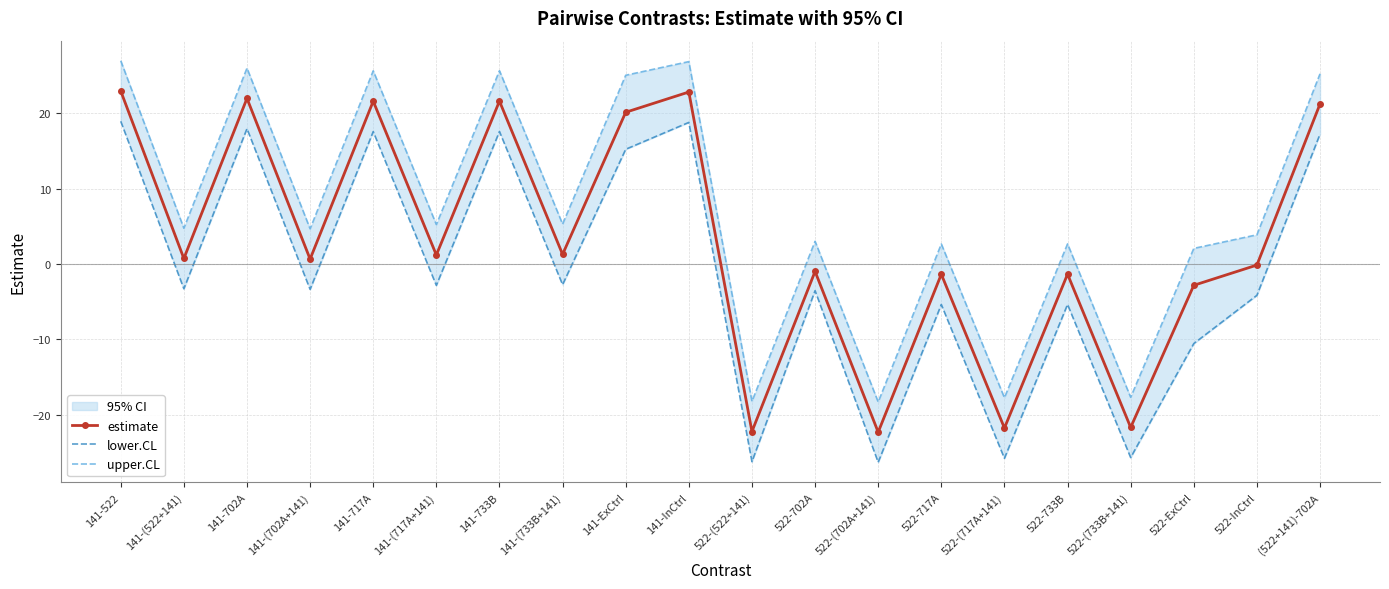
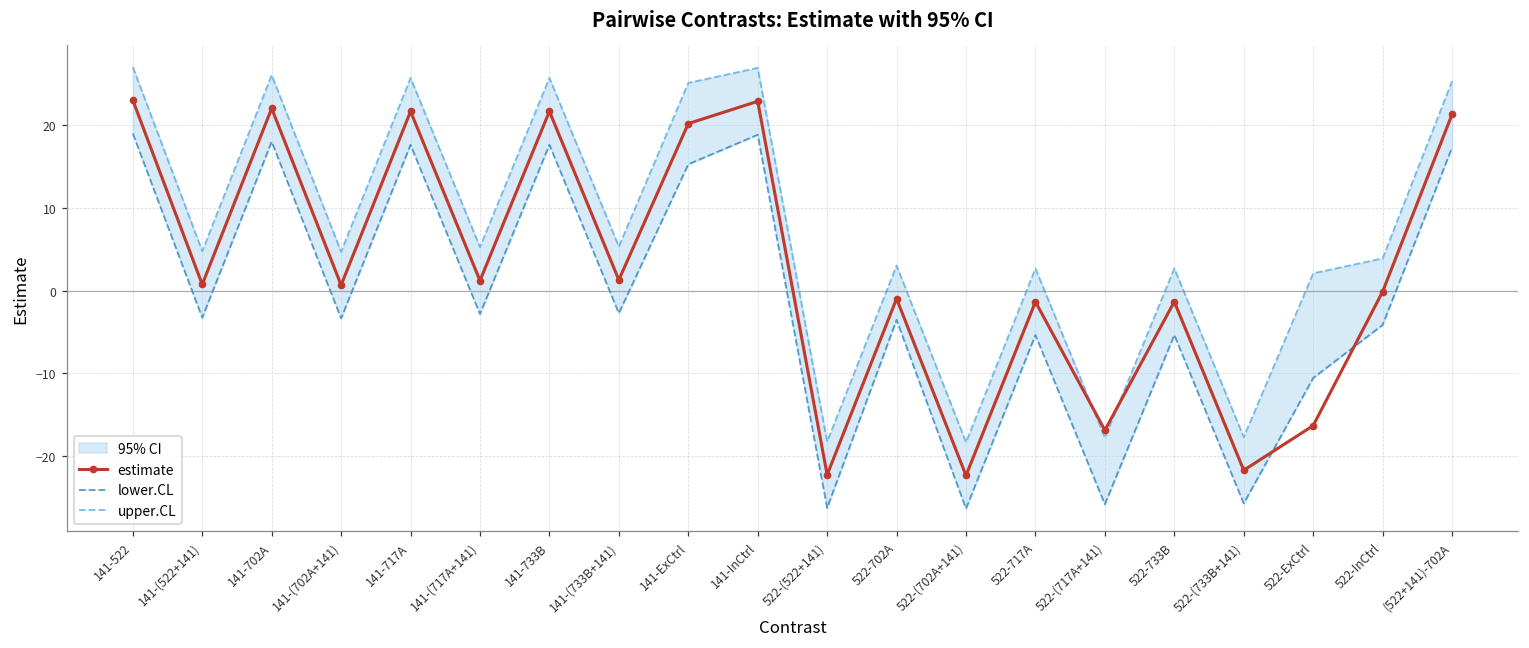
estimate, 522-(717A+141): -22 -> -17
estimate, 522-ExCtrl: -3 -> -16
